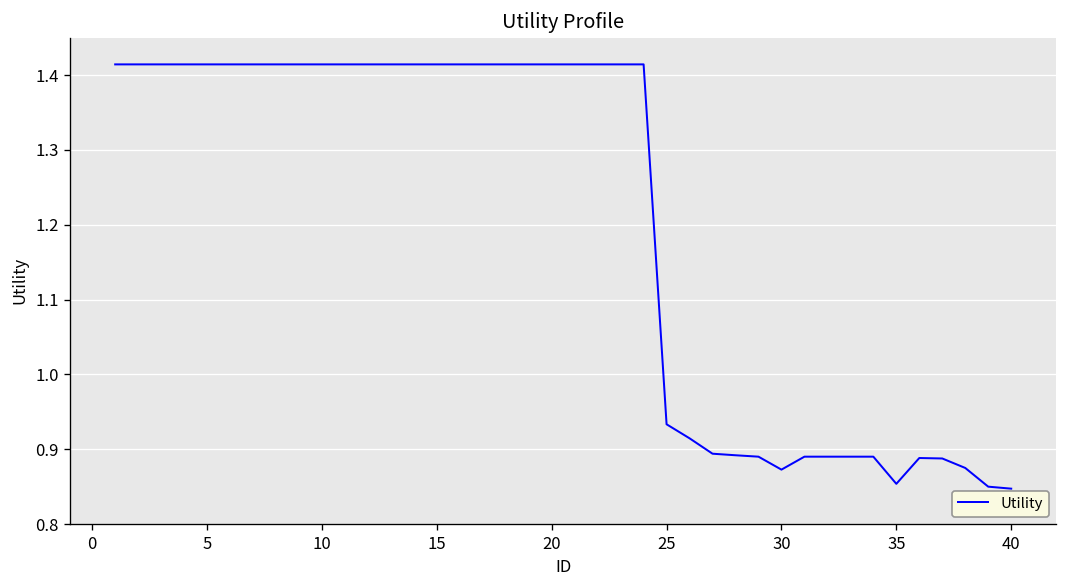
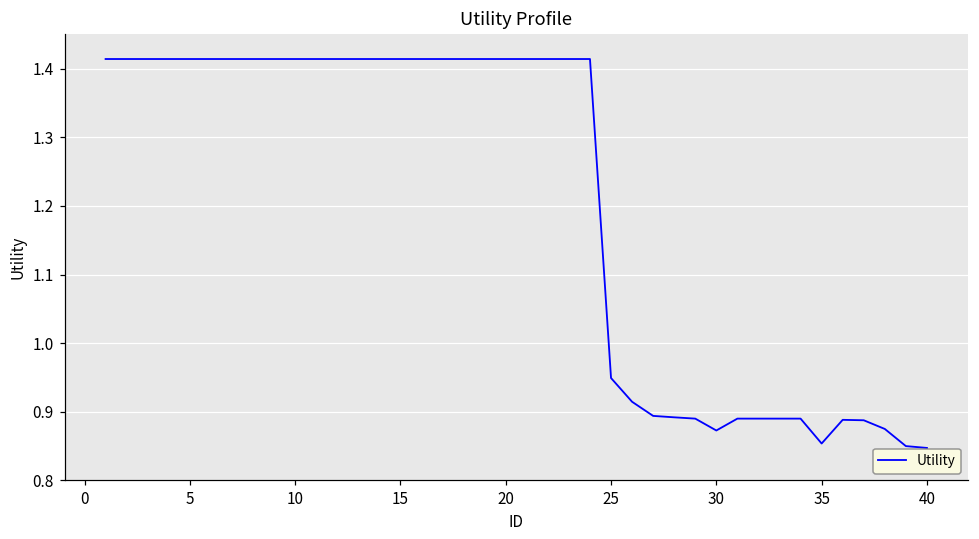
25: 0.93 -> 0.95
